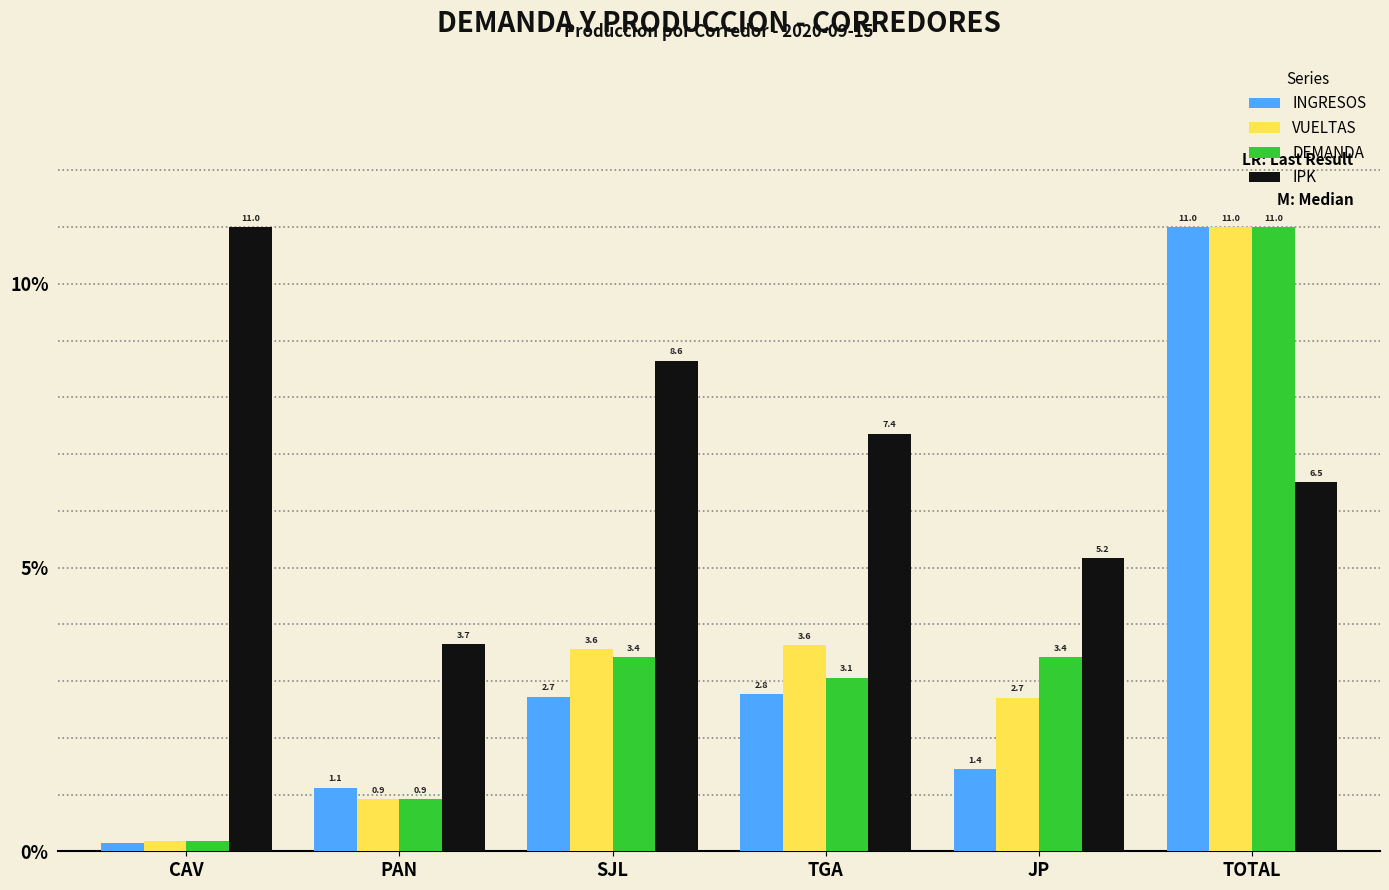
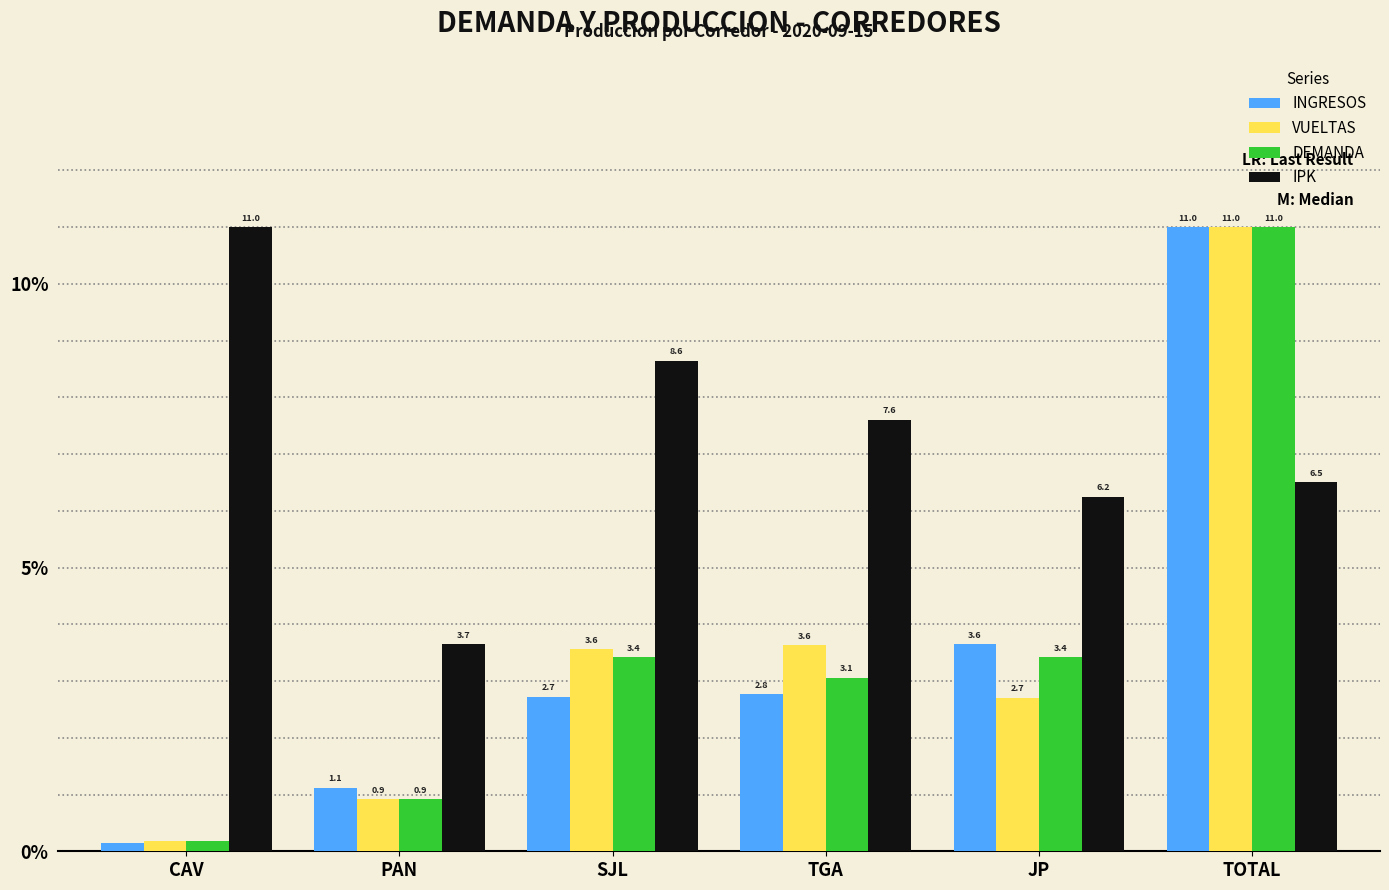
IPK, TGA: 7.4 -> 7.6
INGRESOS, JP: 1.4 -> 3.6
IPK, JP: 5.2 -> 6.2
